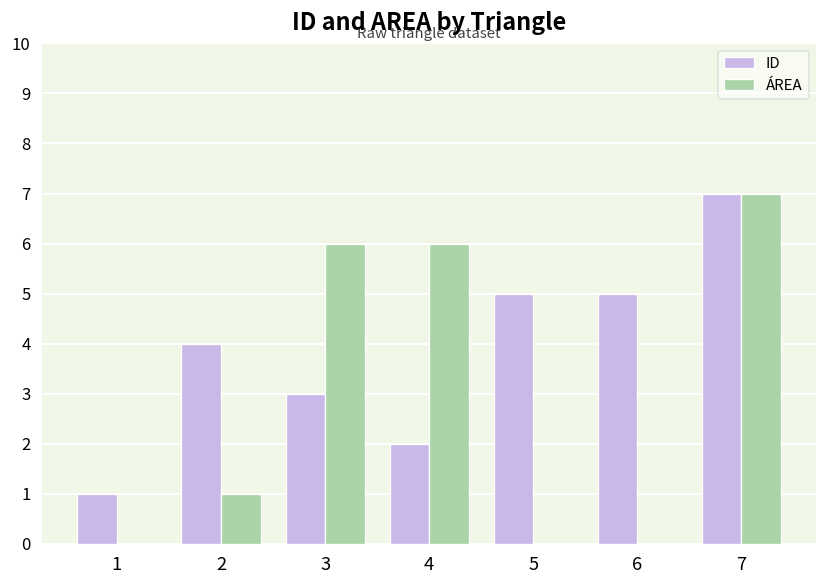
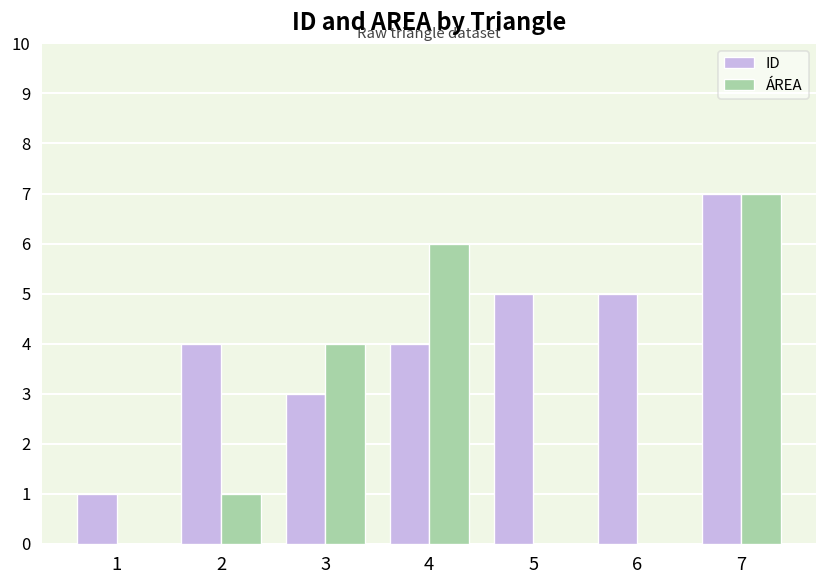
ÁREA, 3: 6 -> 4
ID, 4: 2 -> 4
